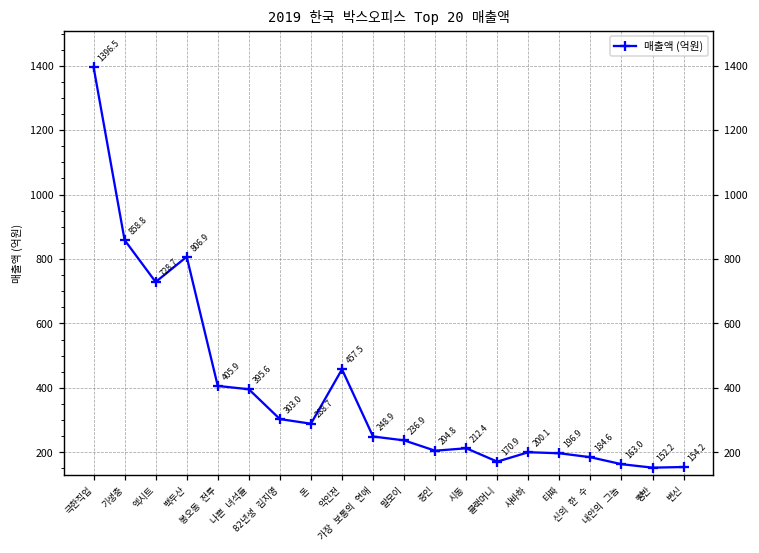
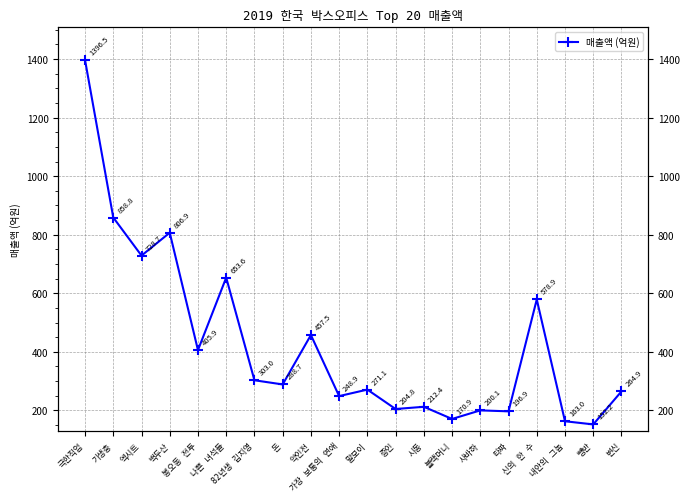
나쁜 녀석들: 395.6 -> 653.6
말모이: 236.9 -> 271.1
신의 한 수: 184.6 -> 578.9
변신: 154.2 -> 264.9
